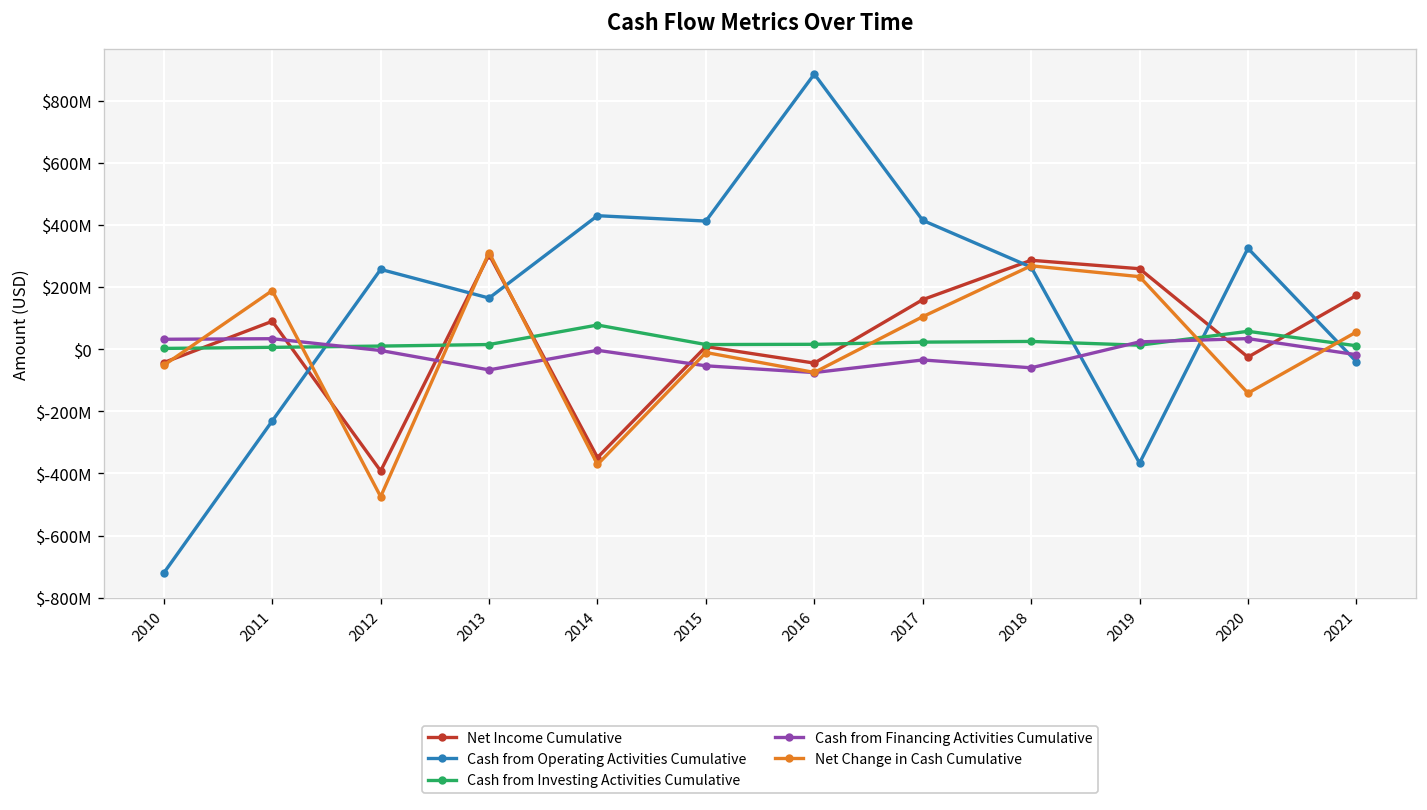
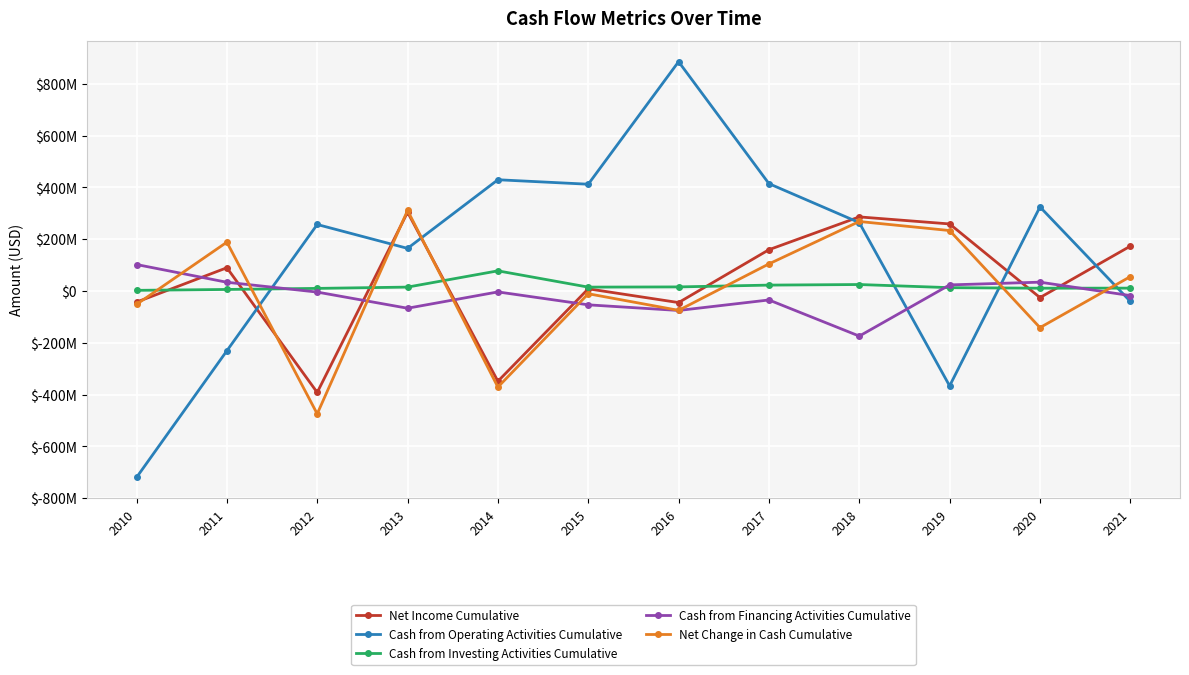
Cash from Financing Activities Cumulative, 2010: $30000000 -> $100000000
Cash from Financing Activities Cumulative, 2018: $-60000000 -> $-170000000
Cash from Investing Activities Cumulative, 2020: $60000000 -> $10000000
